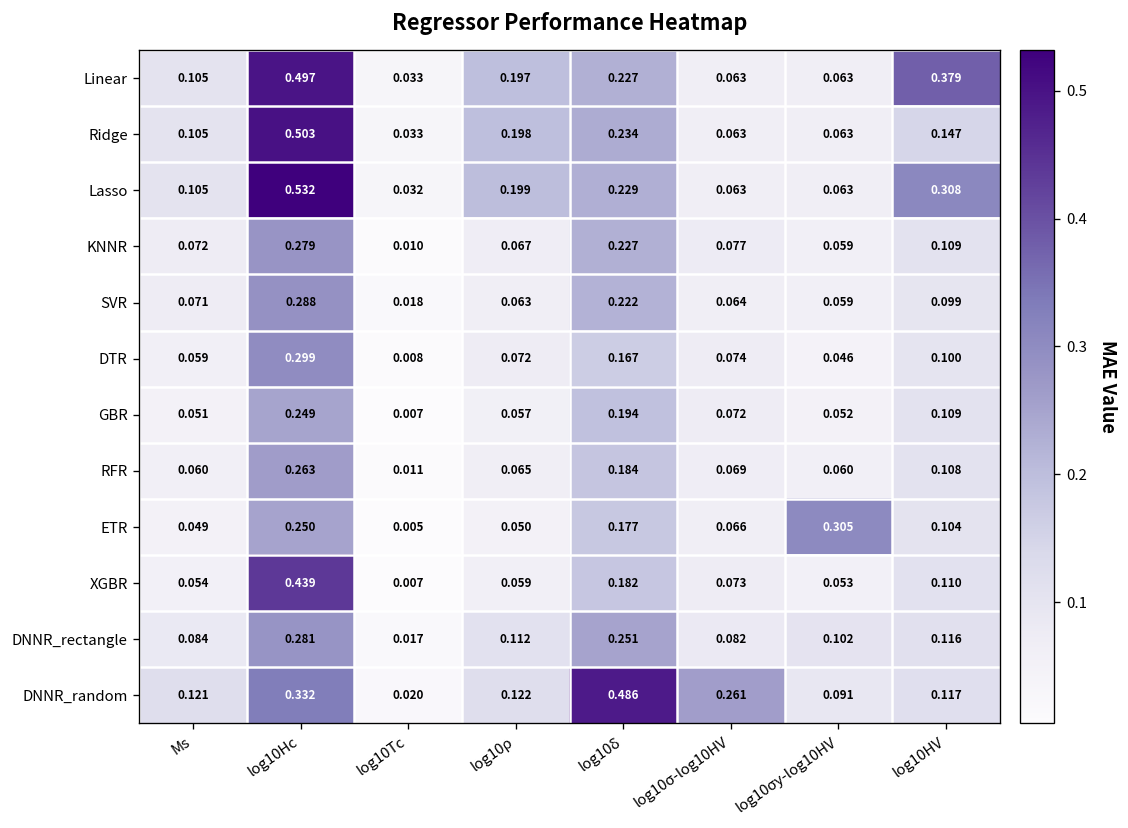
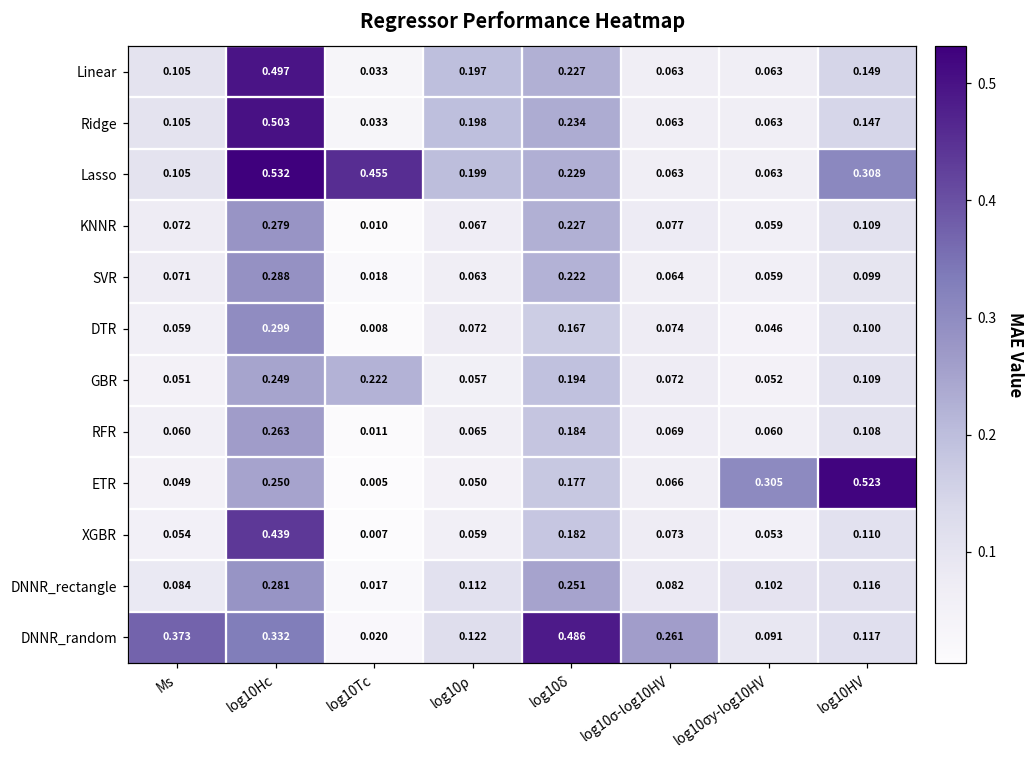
Linear, log10HV: 0.379 -> 0.149
Lasso, log10Tc: 0.032 -> 0.455
GBR, log10Tc: 0.007 -> 0.222
ETR, log10HV: 0.104 -> 0.523
DNNR_random, Ms: 0.121 -> 0.373
